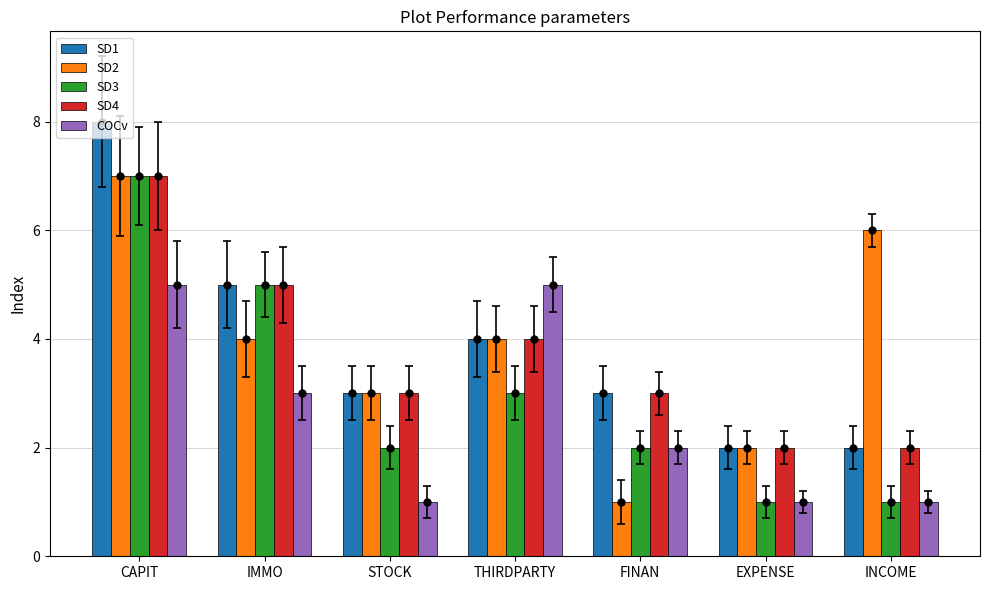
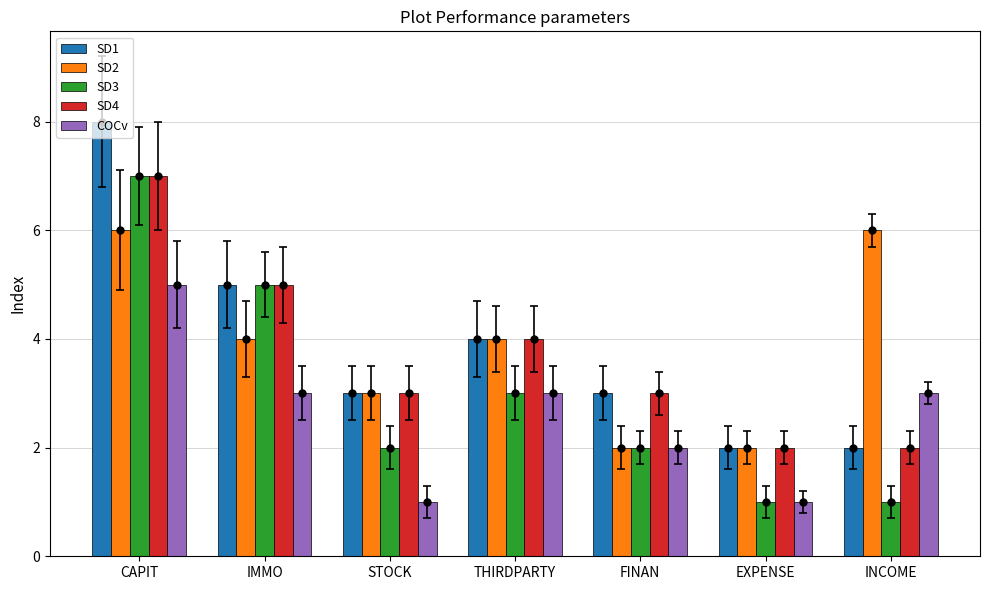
SD2, CAPIT: 7 -> 6
COCv, THIRDPARTY: 5 -> 3
SD2, FINAN: 1 -> 2
COCv, INCOME: 1 -> 3
